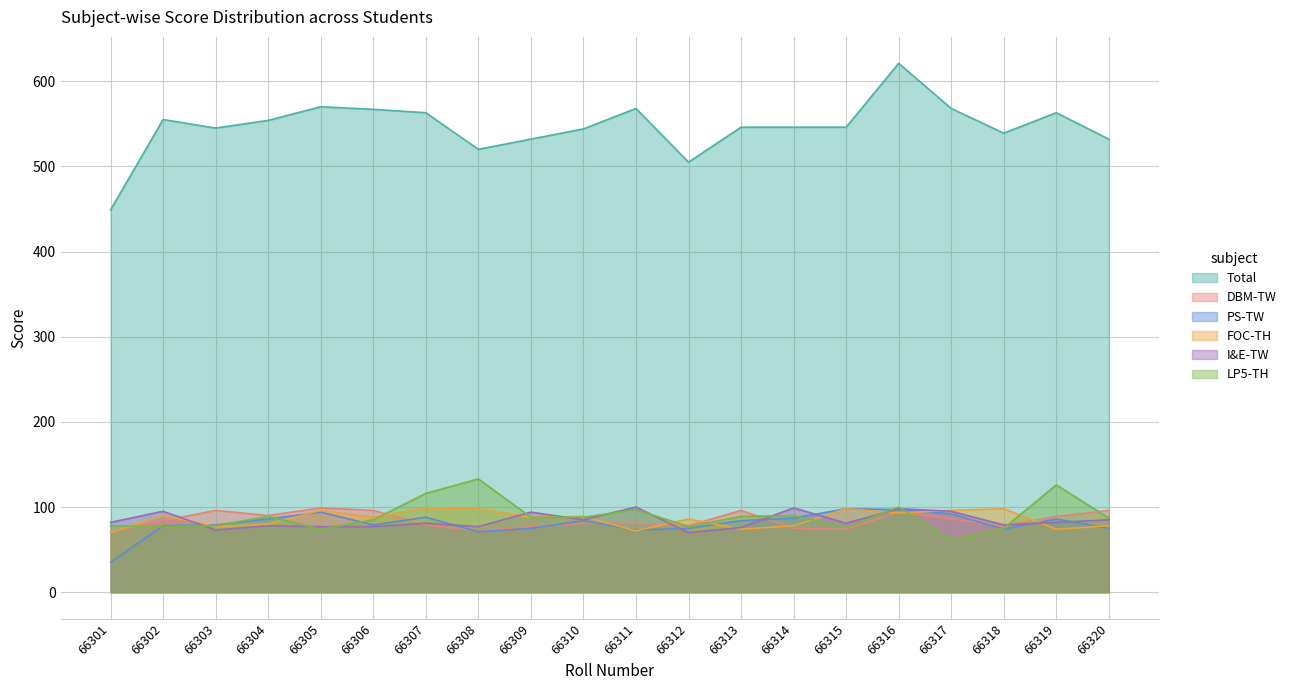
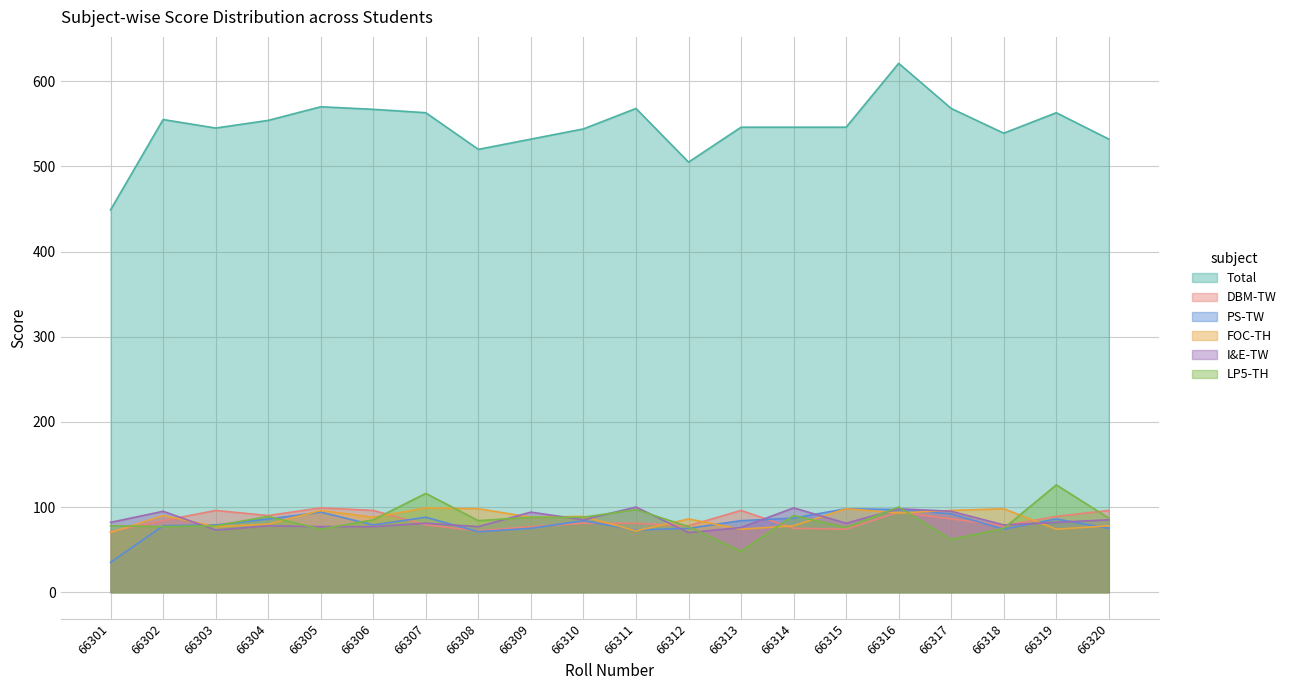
LP5-TH, 66308: 130 -> 80
LP5-TH, 66313: 90 -> 50
